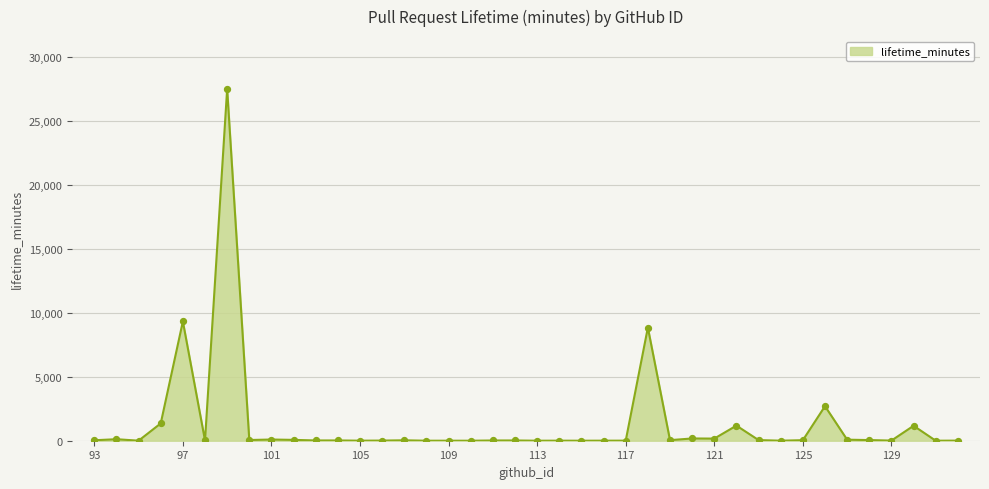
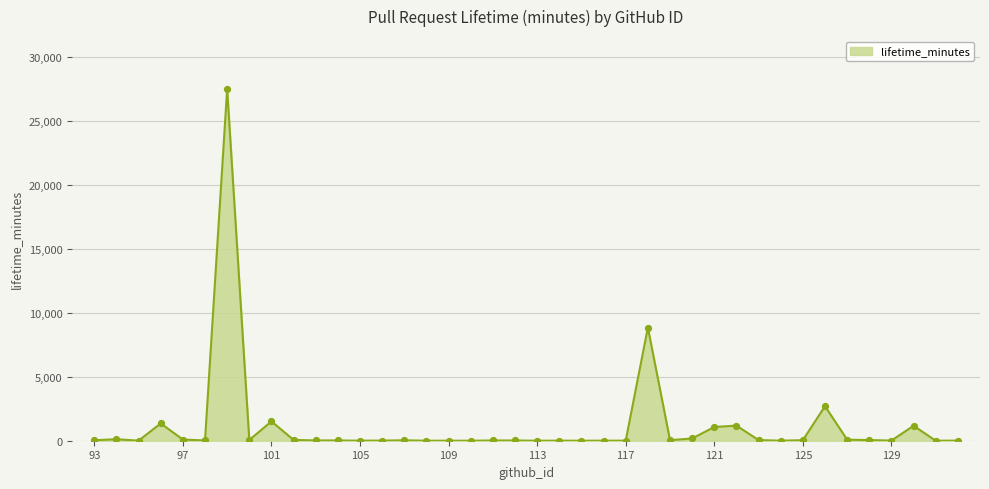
97: 9,300 -> 100
101: 100 -> 1,500
121: 200 -> 1,100
